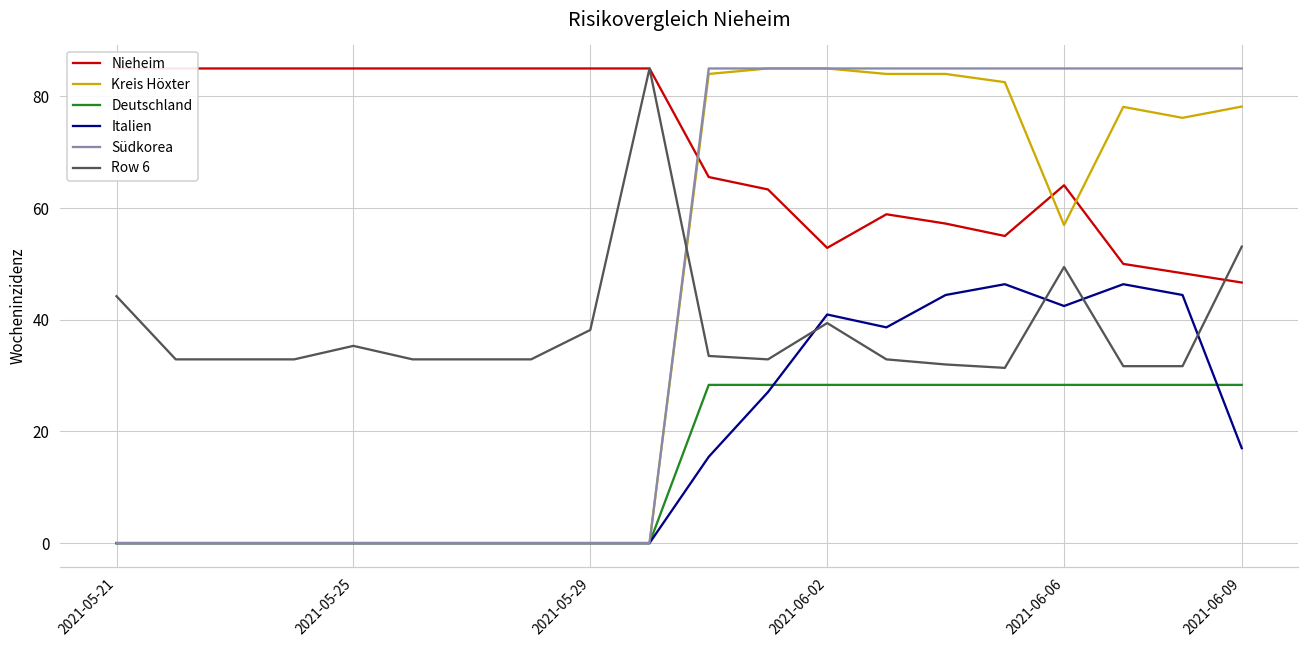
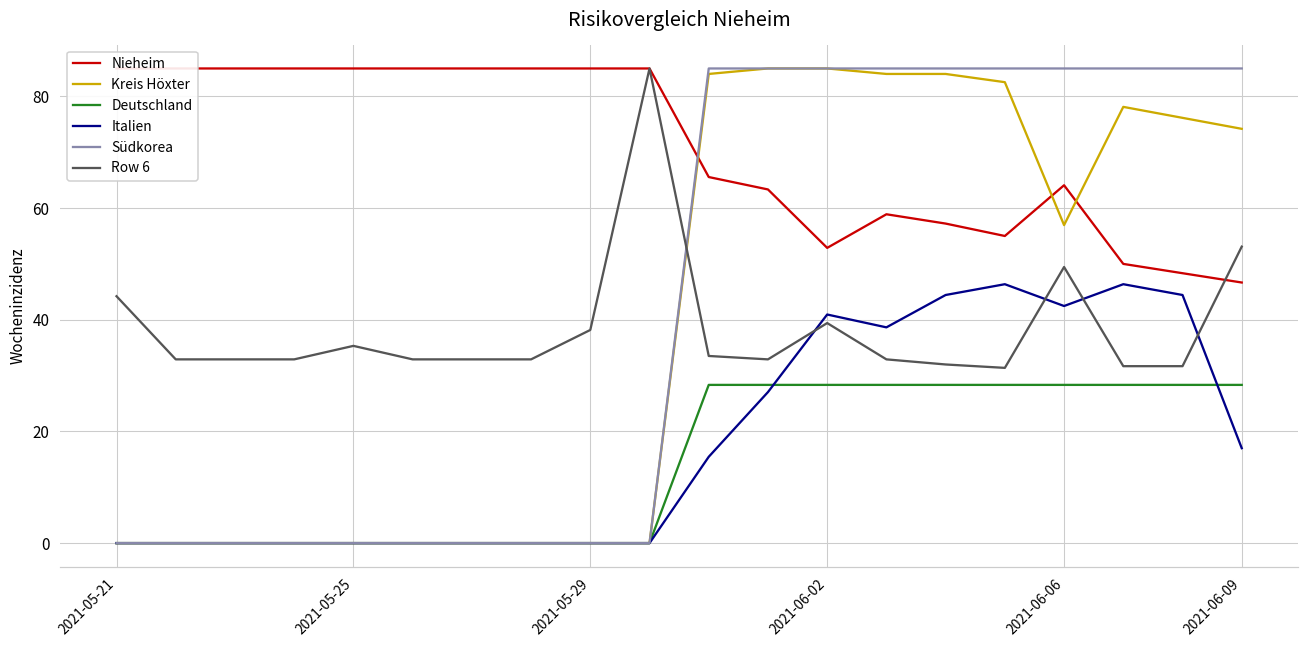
Kreis Höxter, 2021-06-09: 78 -> 74
